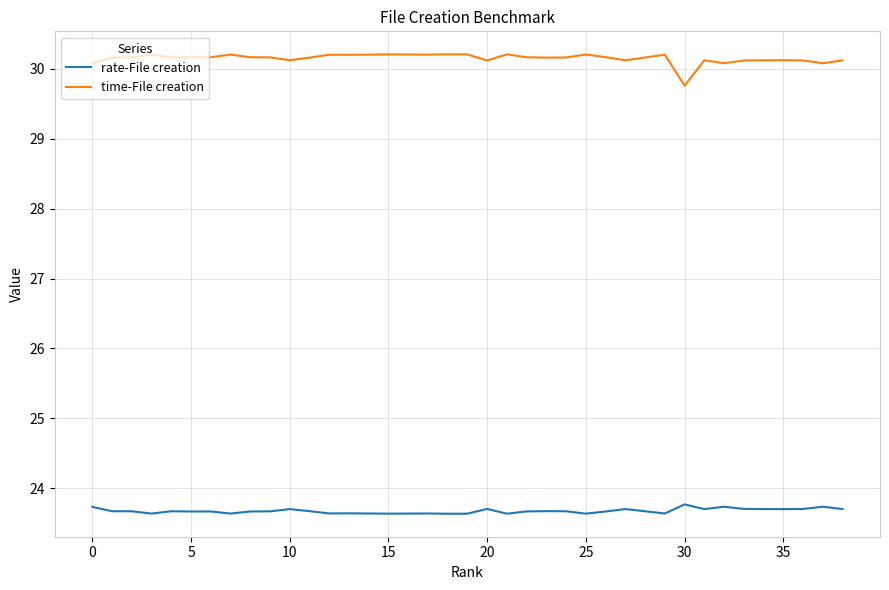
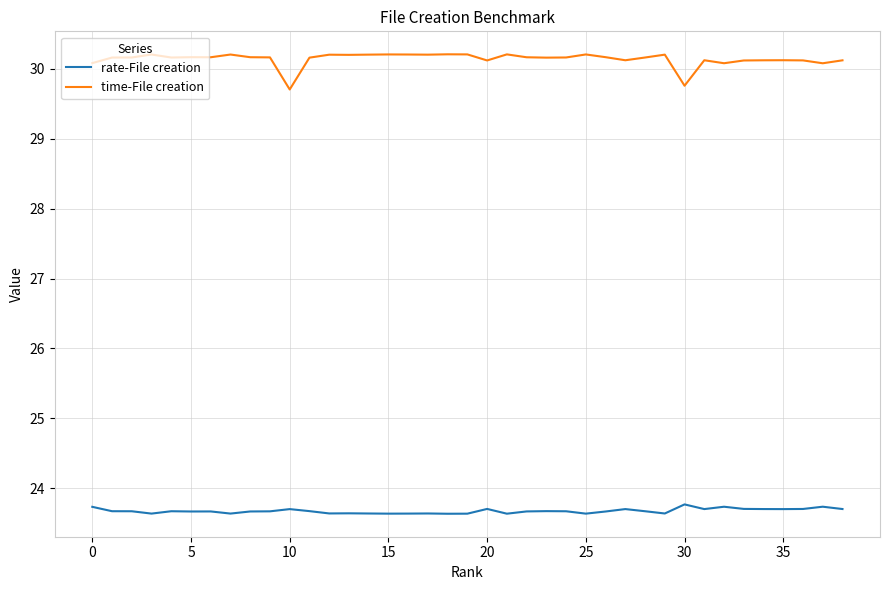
time-File creation, 10: 30.1 -> 29.7
